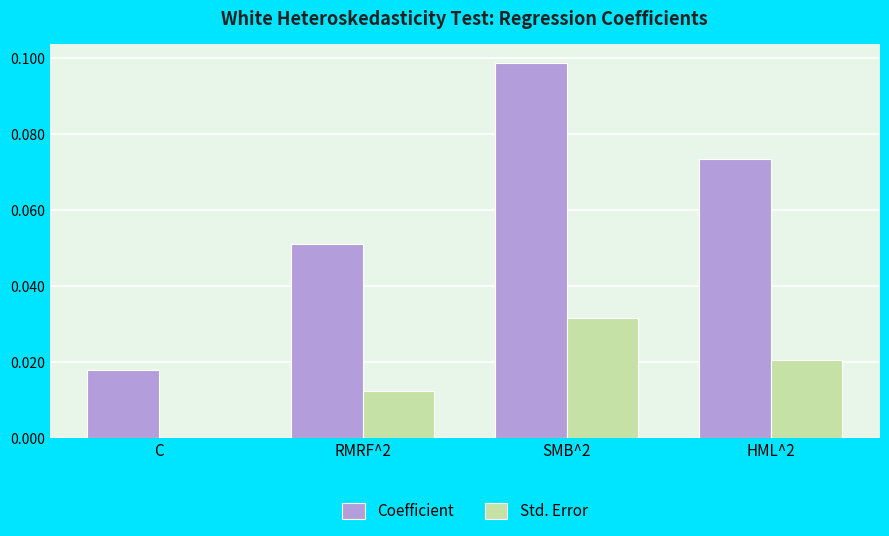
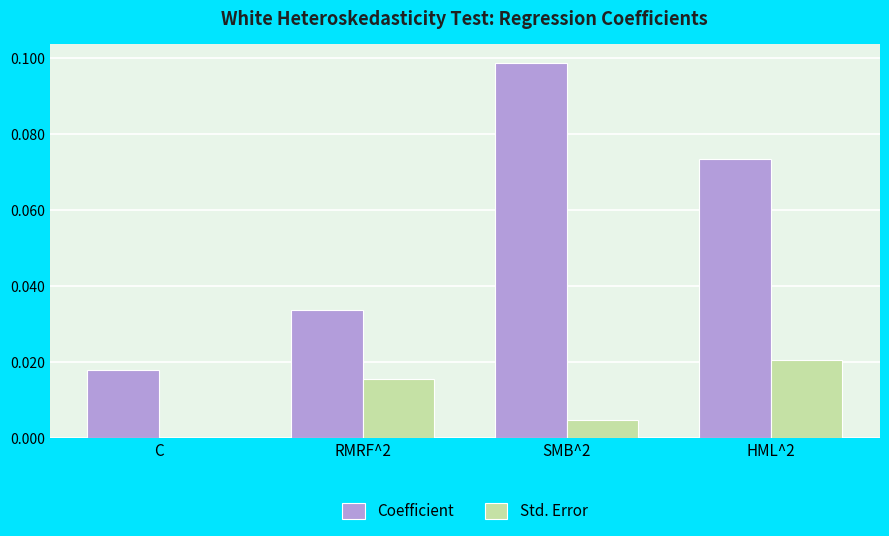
Coefficient, RMRF^2: 0.051 -> 0.034
Std. Error, RMRF^2: 0.012 -> 0.015
Std. Error, SMB^2: 0.032 -> 0.005
